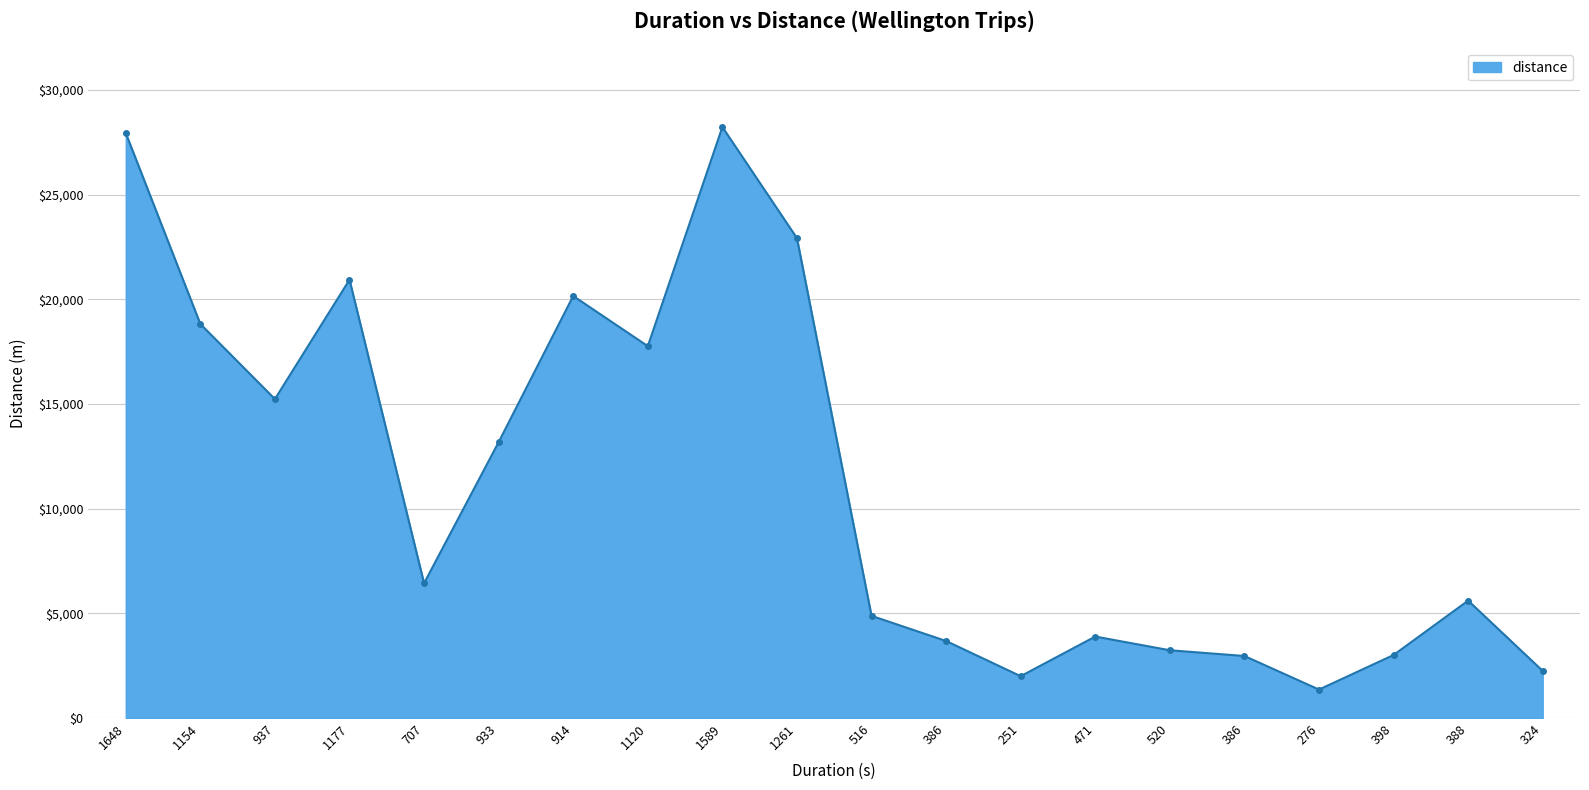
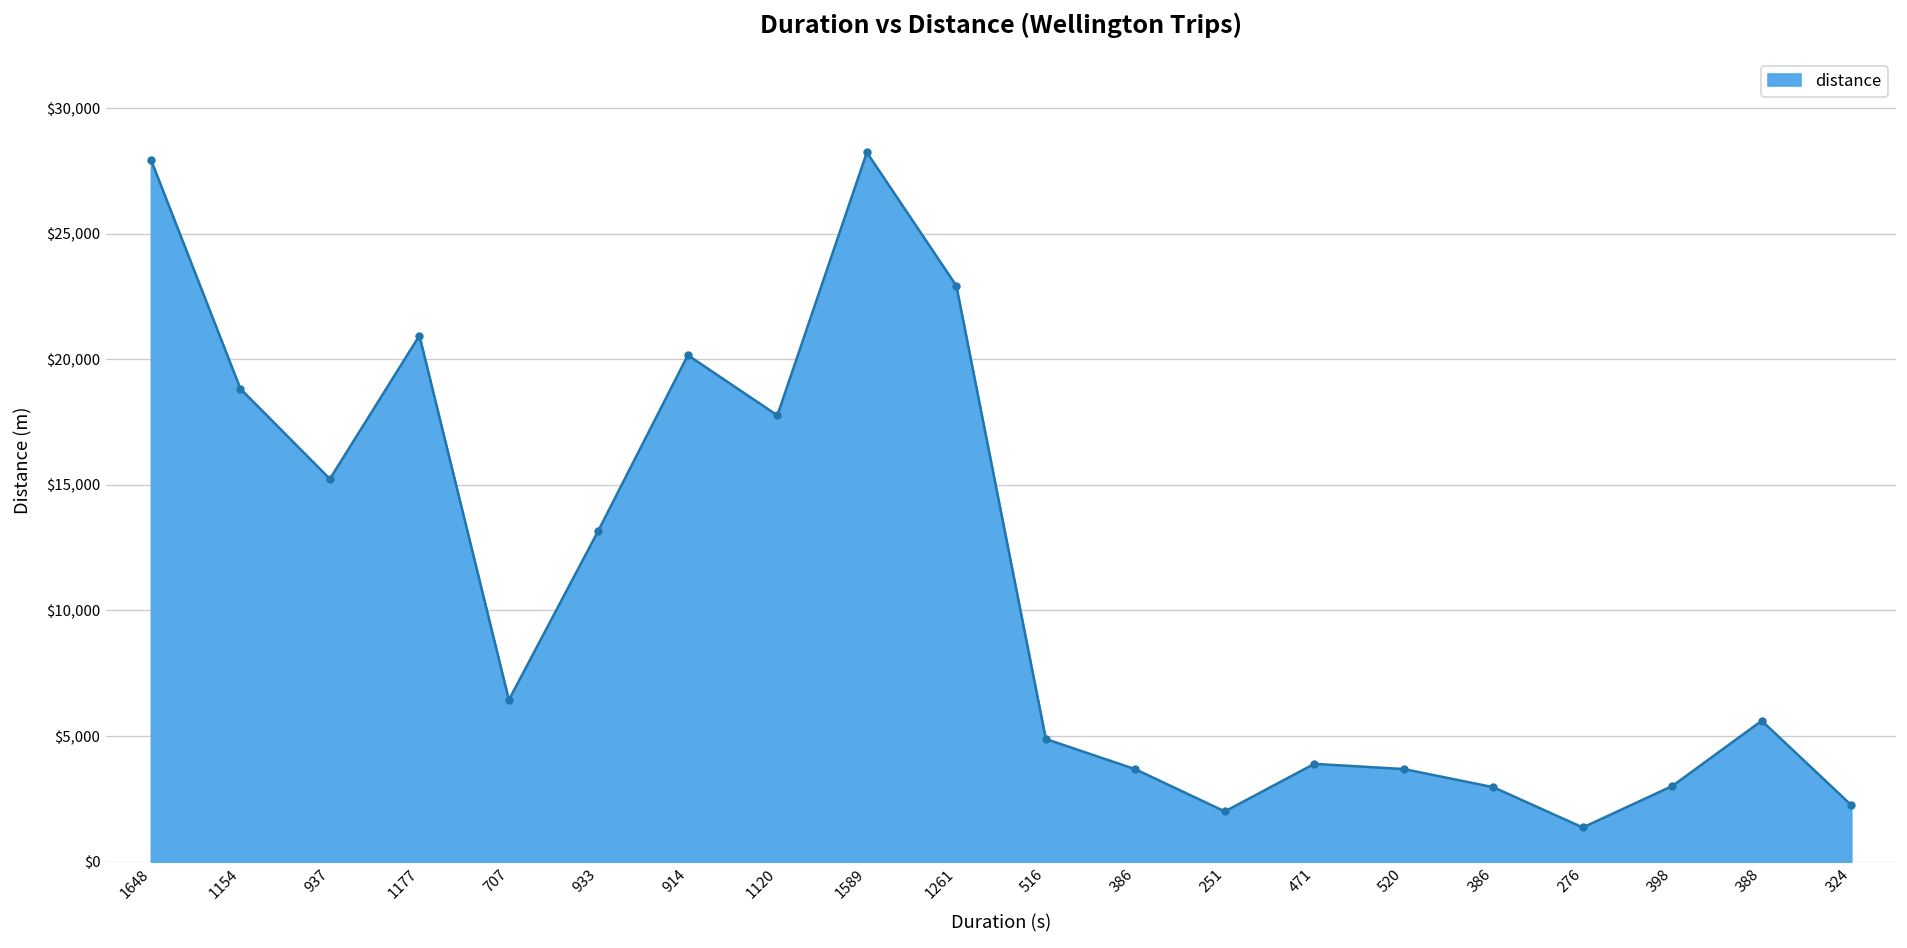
520: $3,200 -> $3,700
